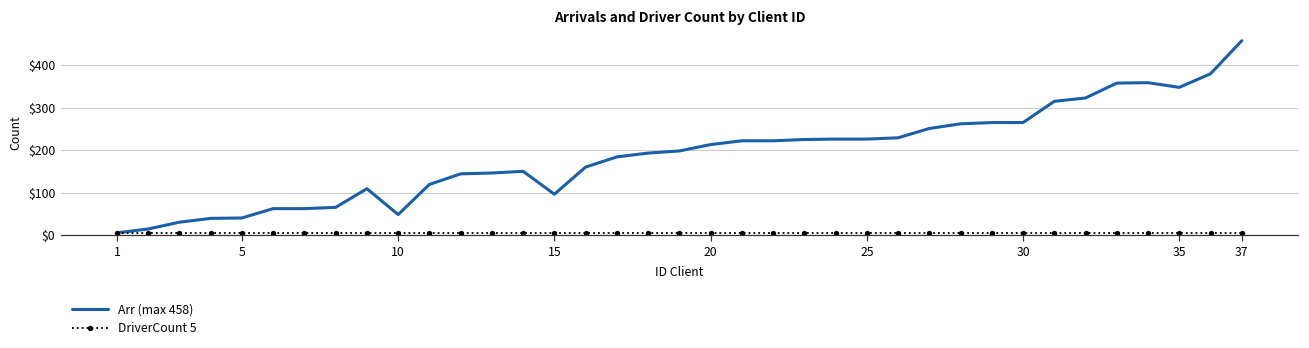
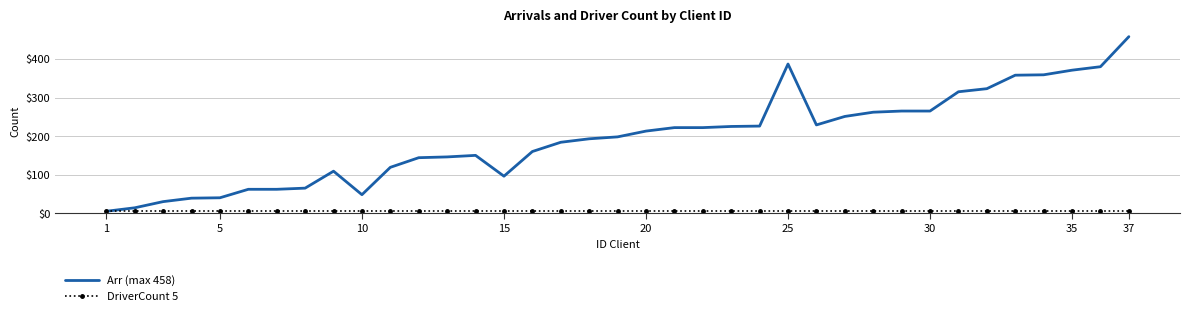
Arr (max 458), 25: $230 -> $390
Arr (max 458), 35: $350 -> $370
